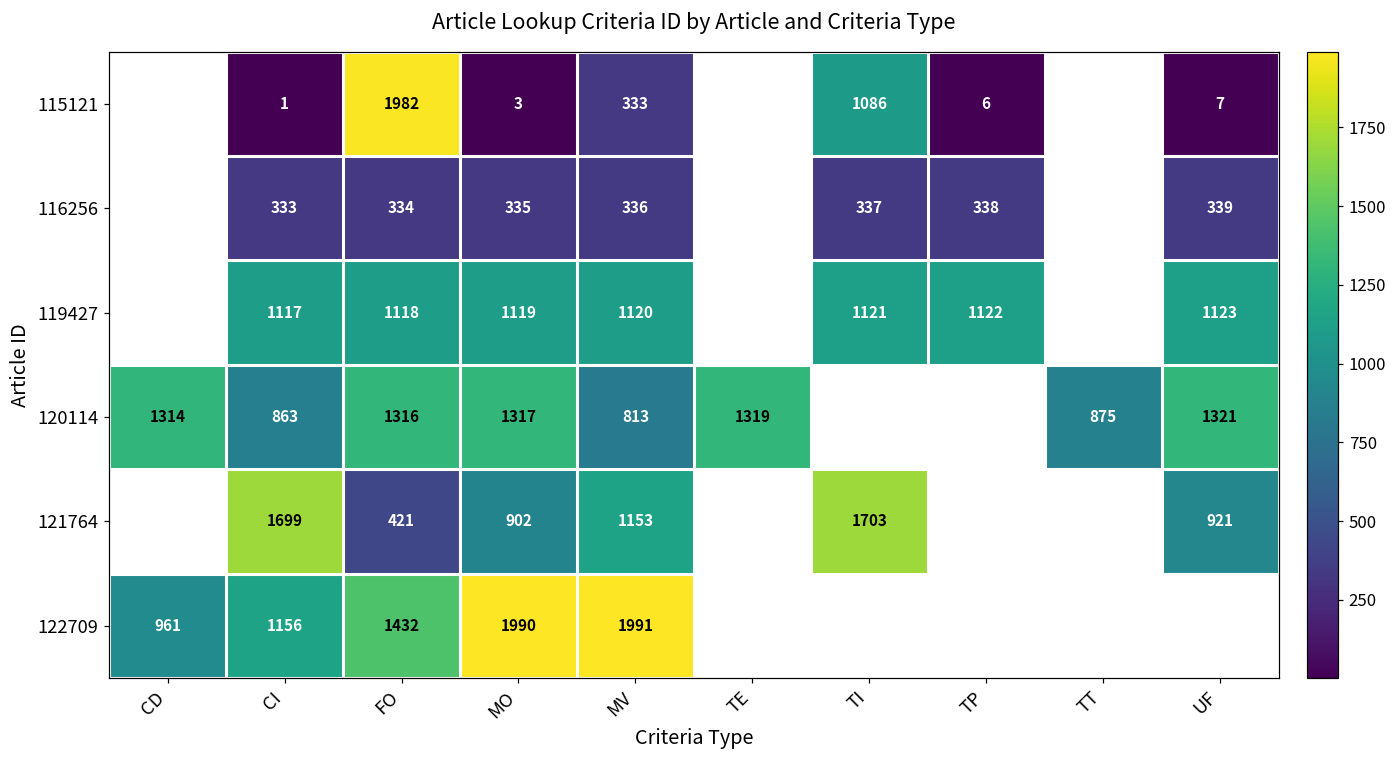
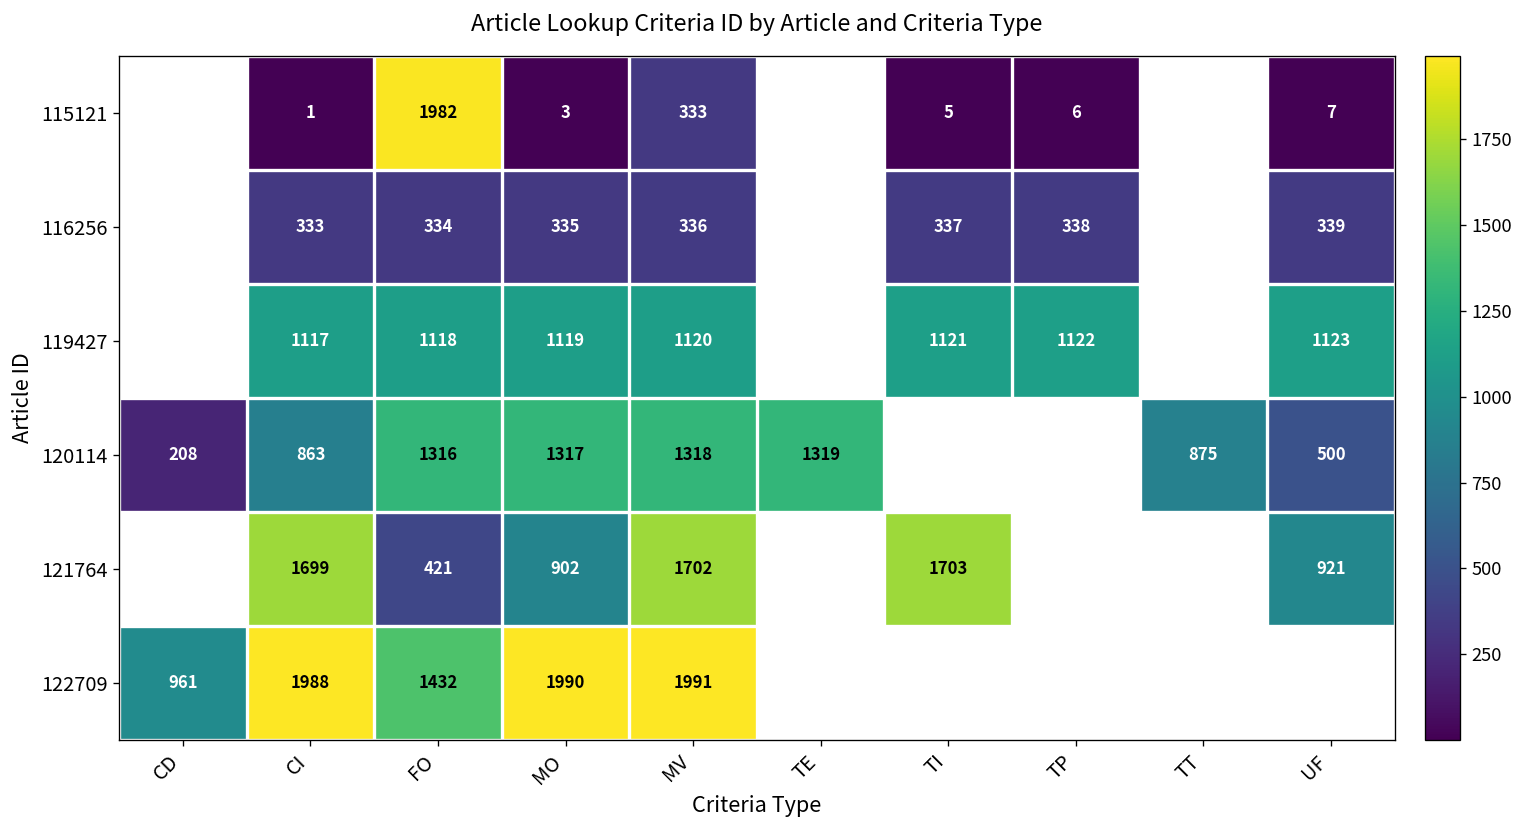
115121, TI: 1086 -> 5
120114, CD: 1314 -> 208
120114, MV: 813 -> 1318
120114, UF: 1321 -> 500
121764, MV: 1153 -> 1702
122709, CI: 1156 -> 1988
